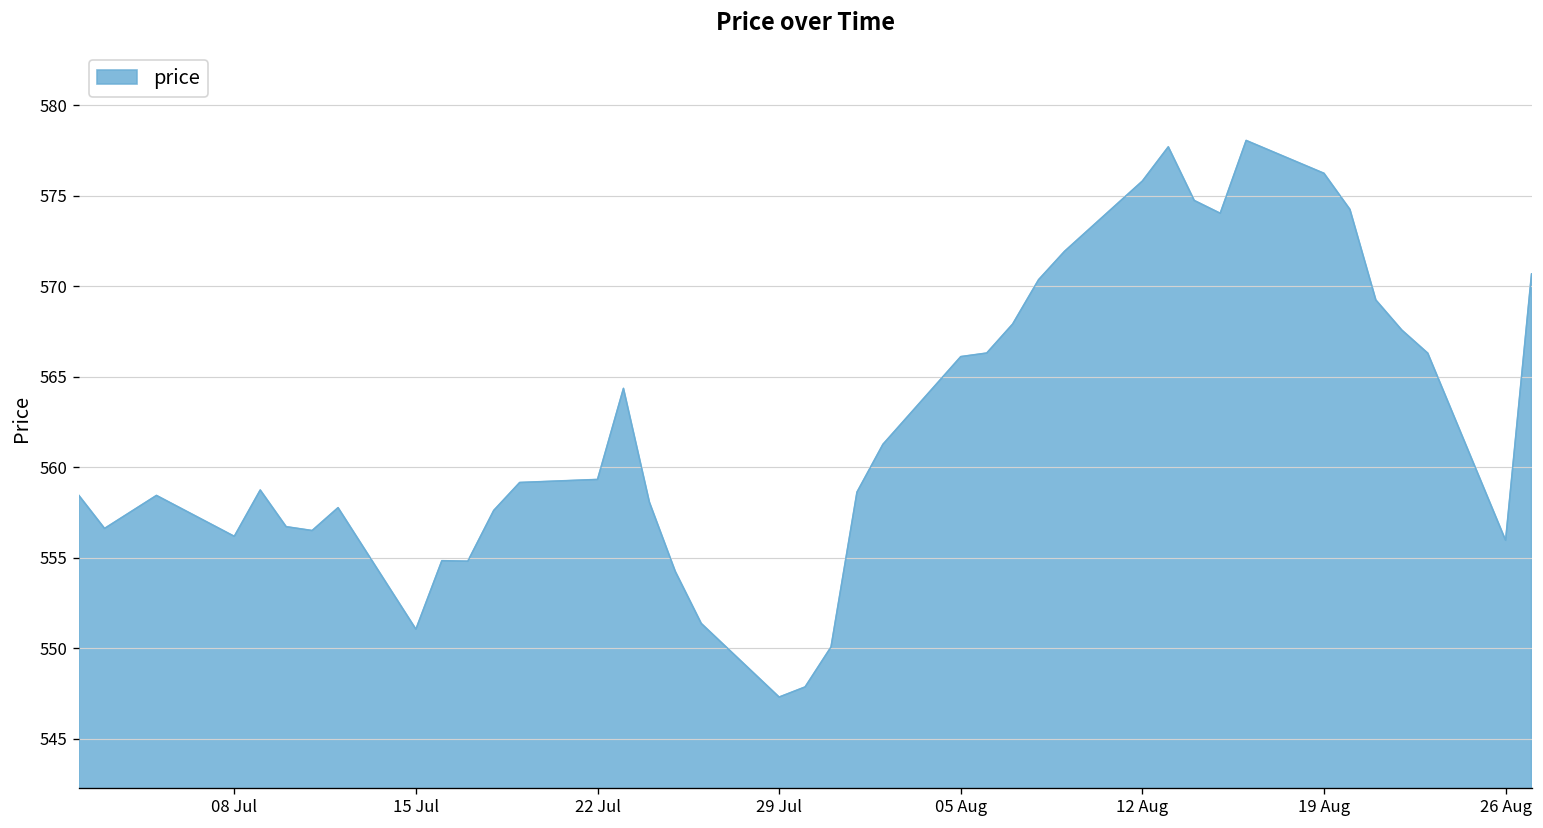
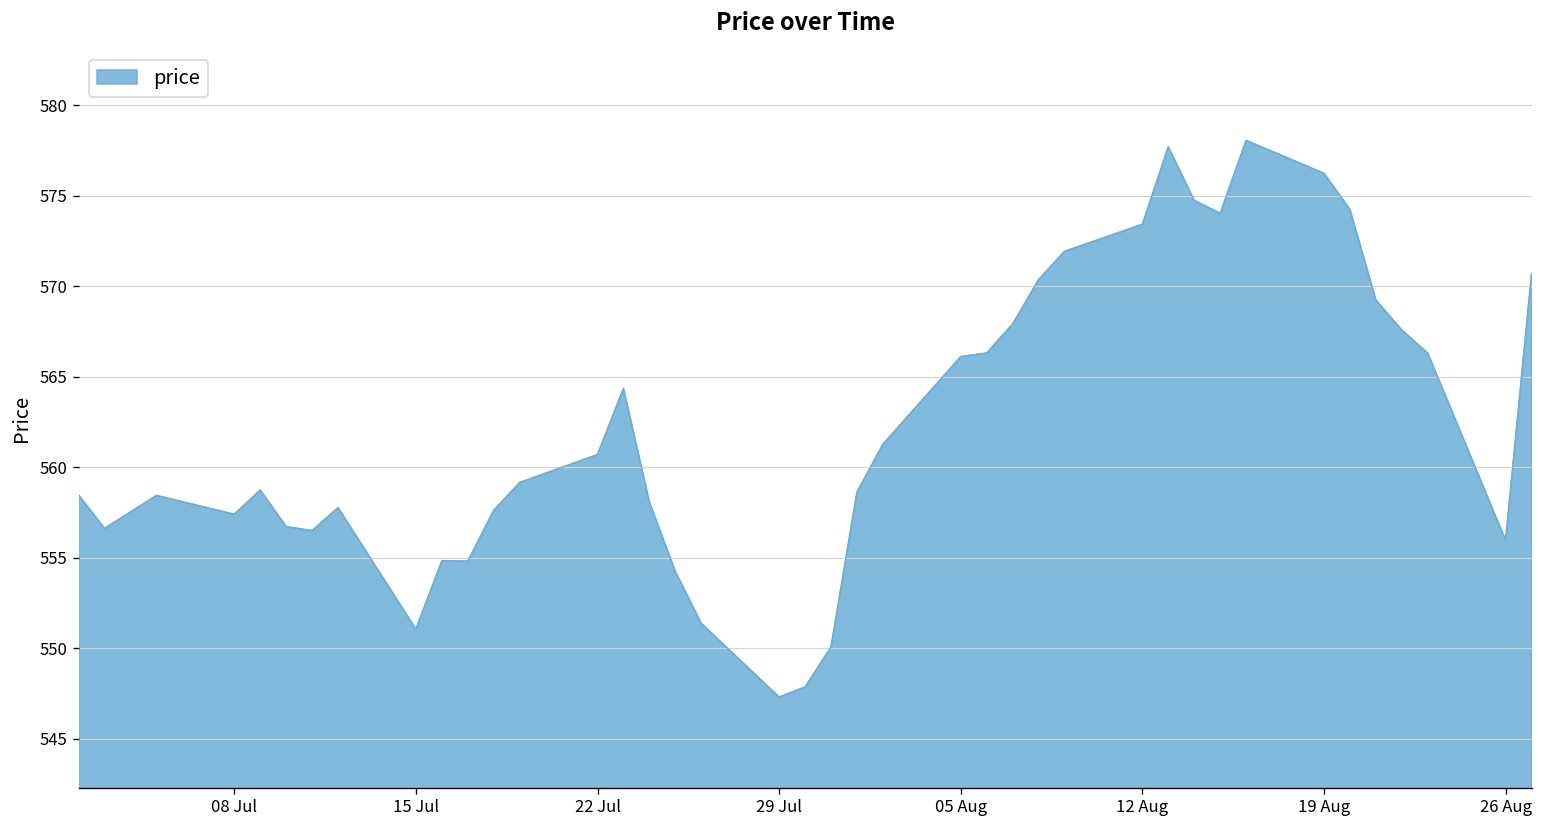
08 Jul: 556.2 -> 557.4
22 Jul: 559.3 -> 560.7
12 Aug: 575.8 -> 573.4
